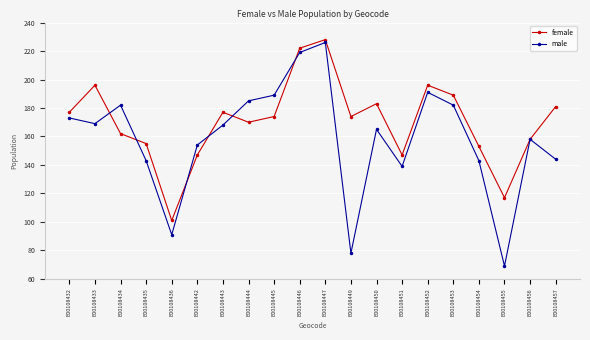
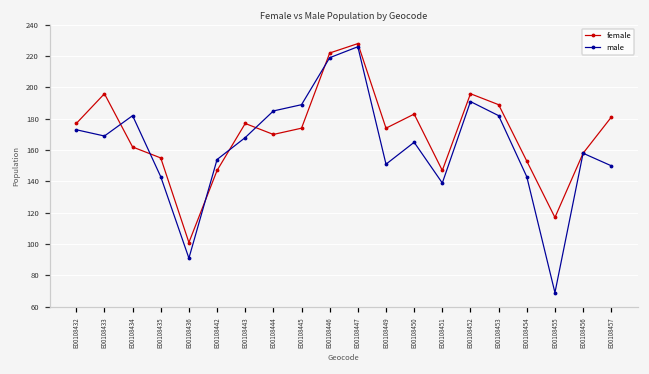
male, E00108449: 78 -> 151
male, E00108457: 144 -> 150
